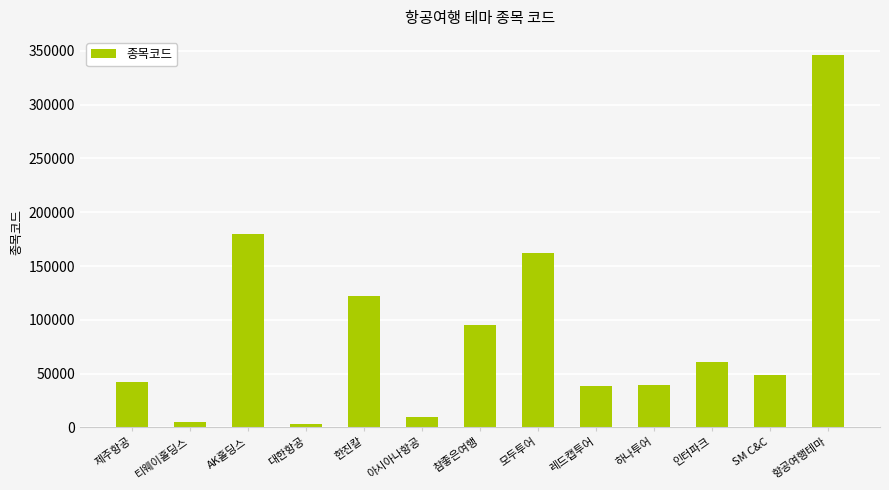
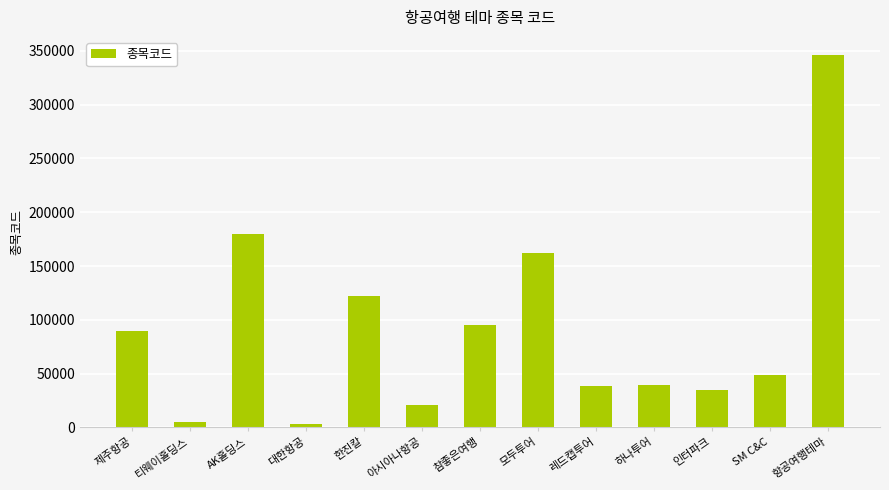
제주항공: 42000 -> 90000
아시아나항공: 10000 -> 21000
인터파크: 61000 -> 35000
